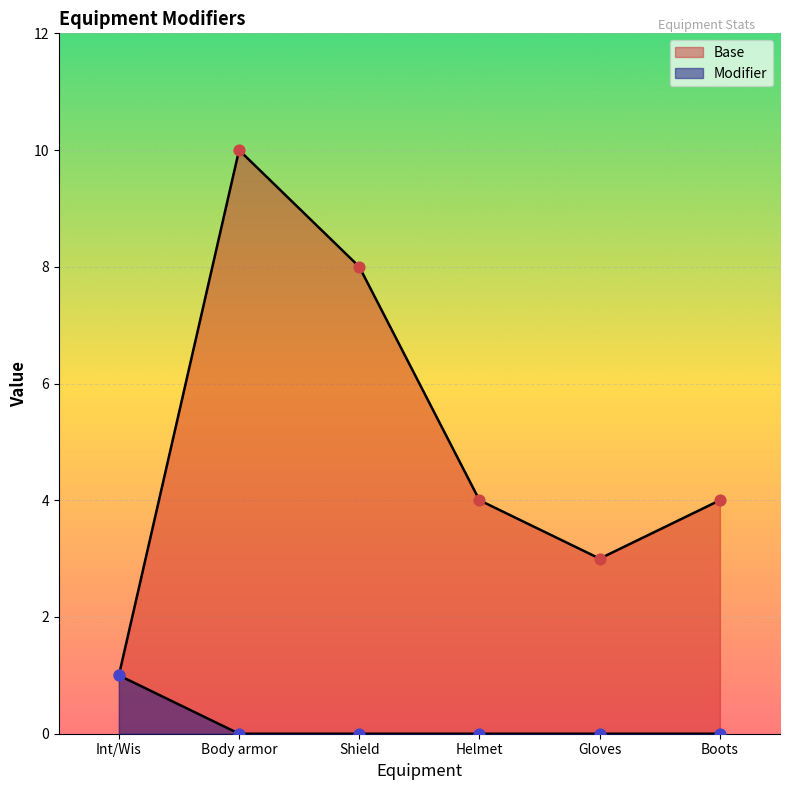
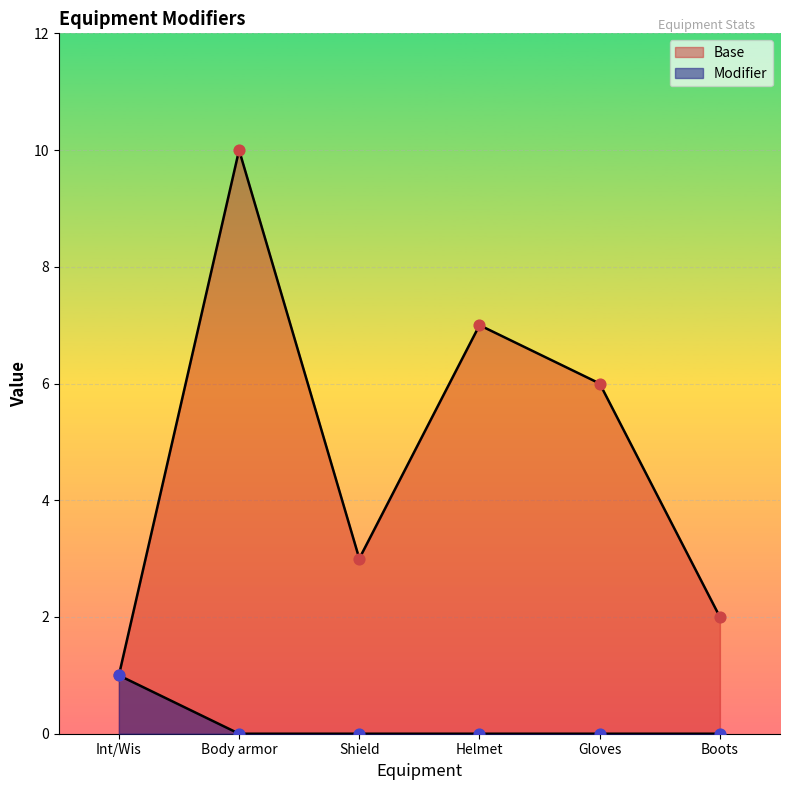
Base, Shield: 8 -> 3
Base, Helmet: 4 -> 7
Base, Gloves: 3 -> 6
Base, Boots: 4 -> 2
